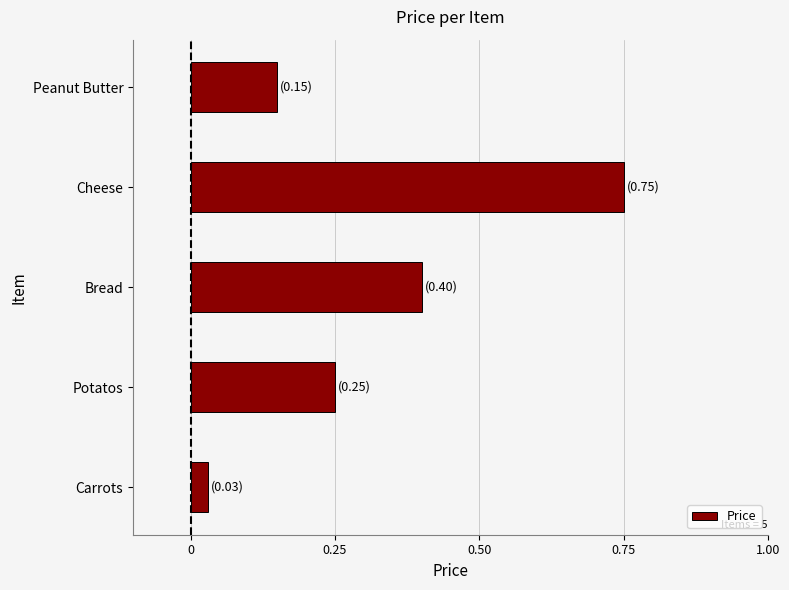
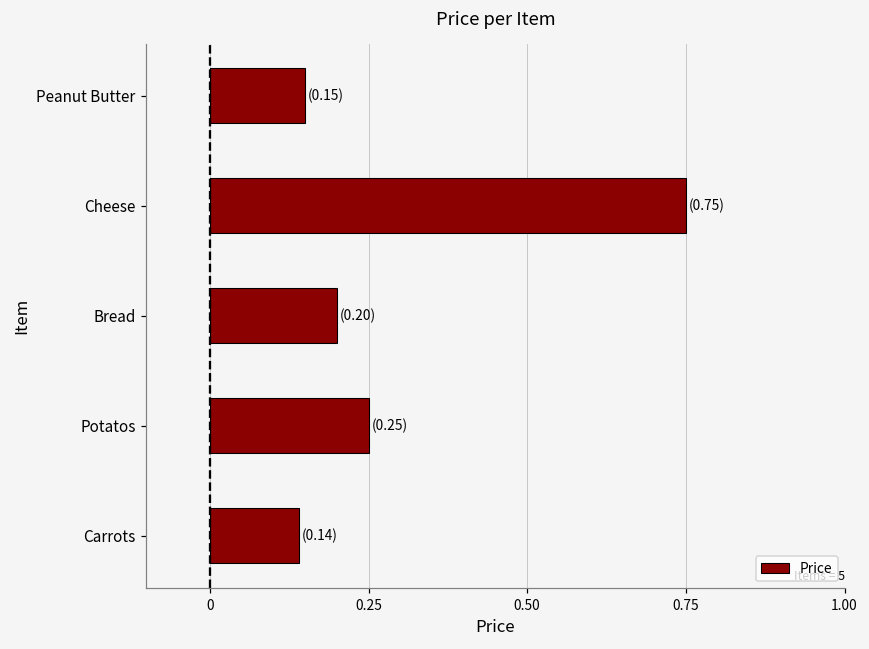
Bread: (0.40) -> (0.20)
Carrots: (0.03) -> (0.14)
